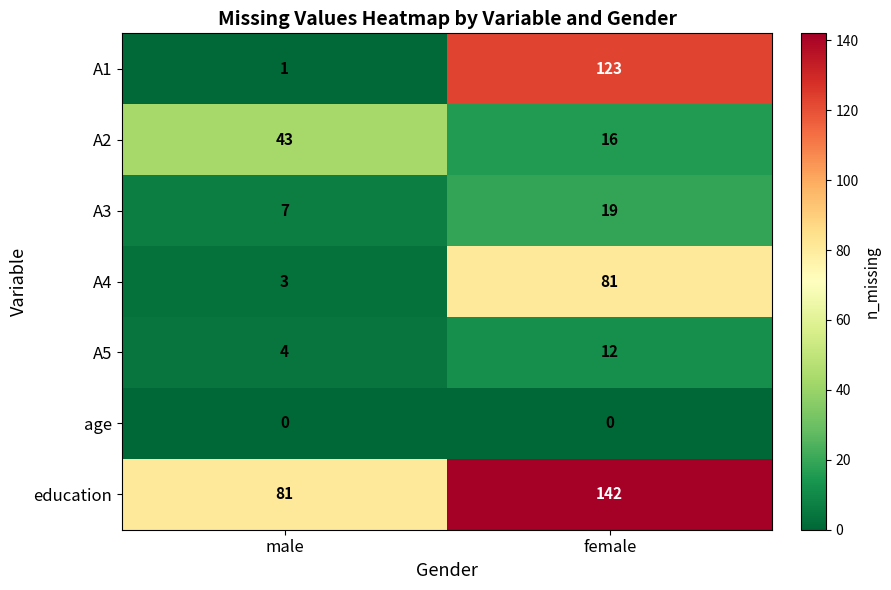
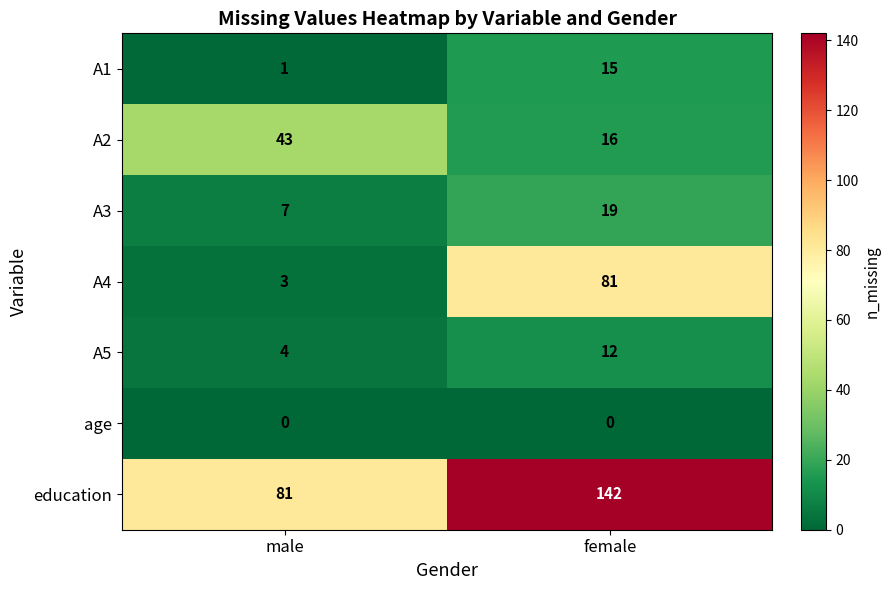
A1, female: 123 -> 15
